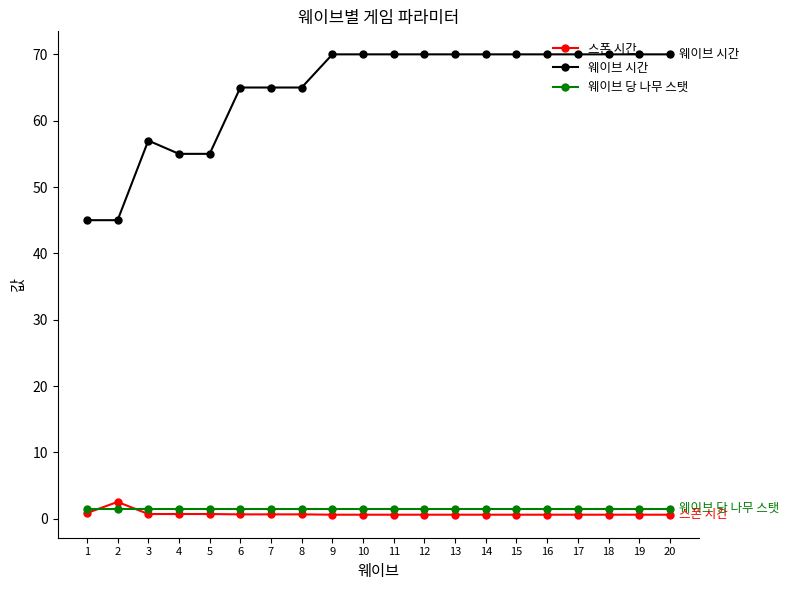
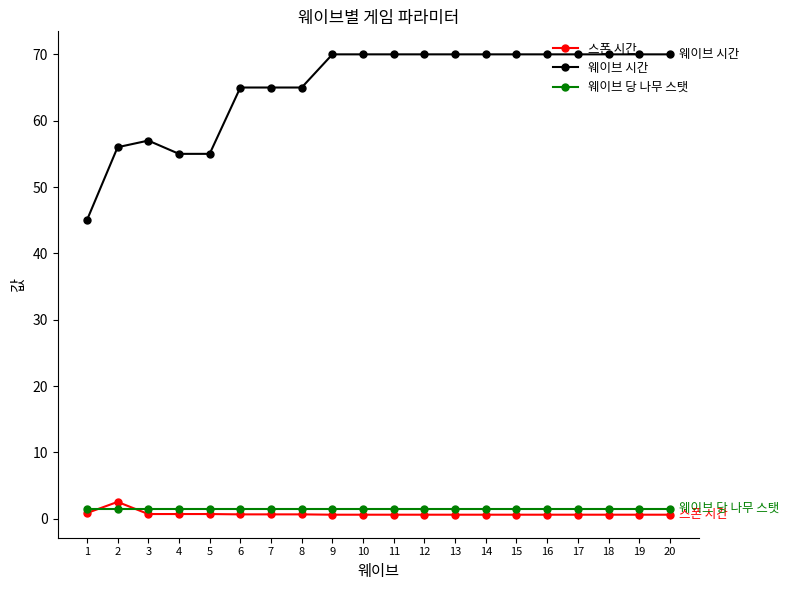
웨이브 시간, 2: 45 -> 56
